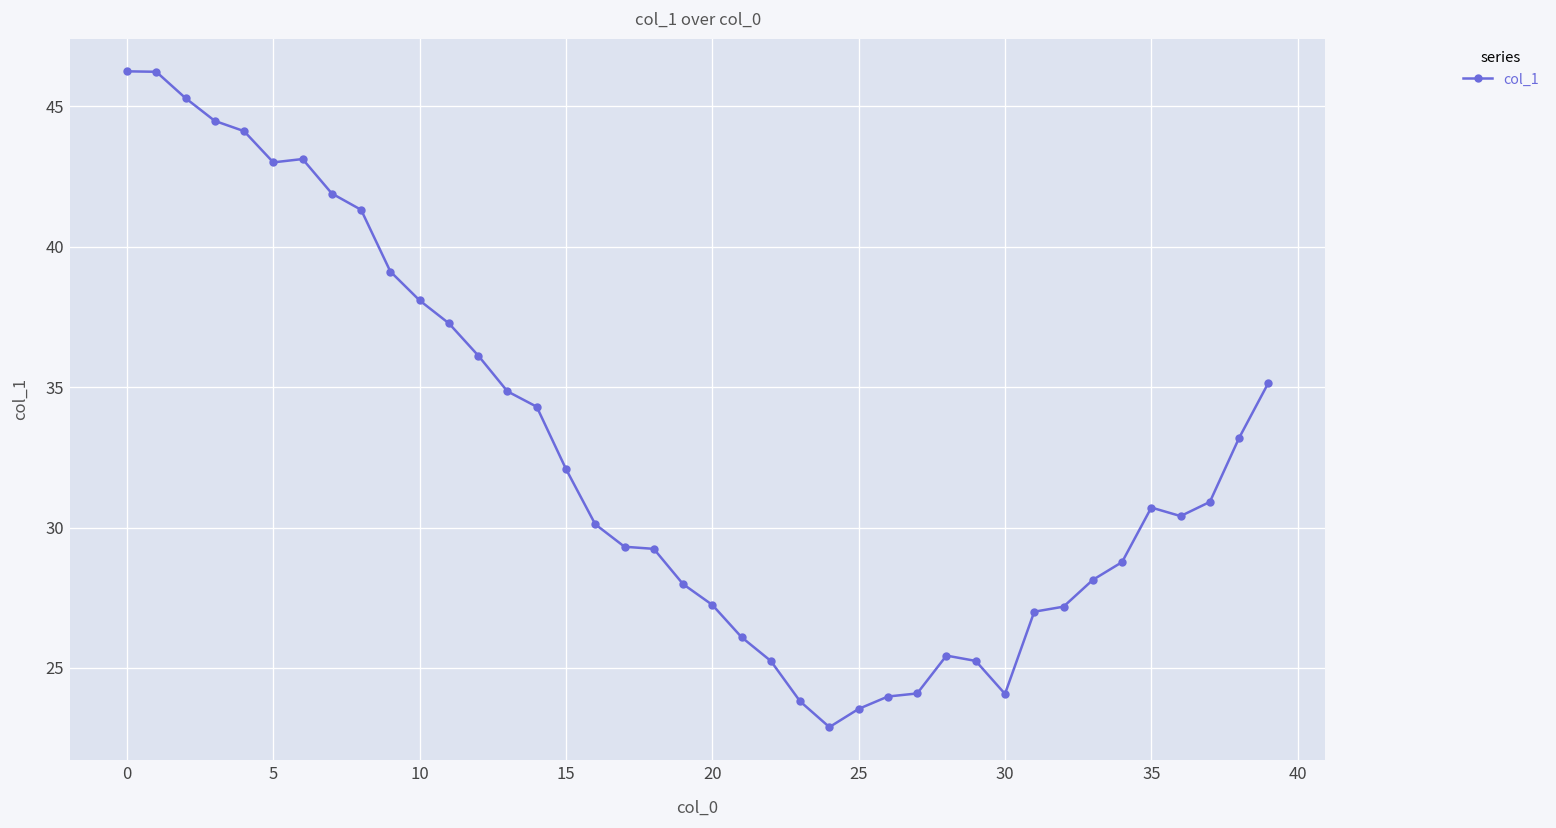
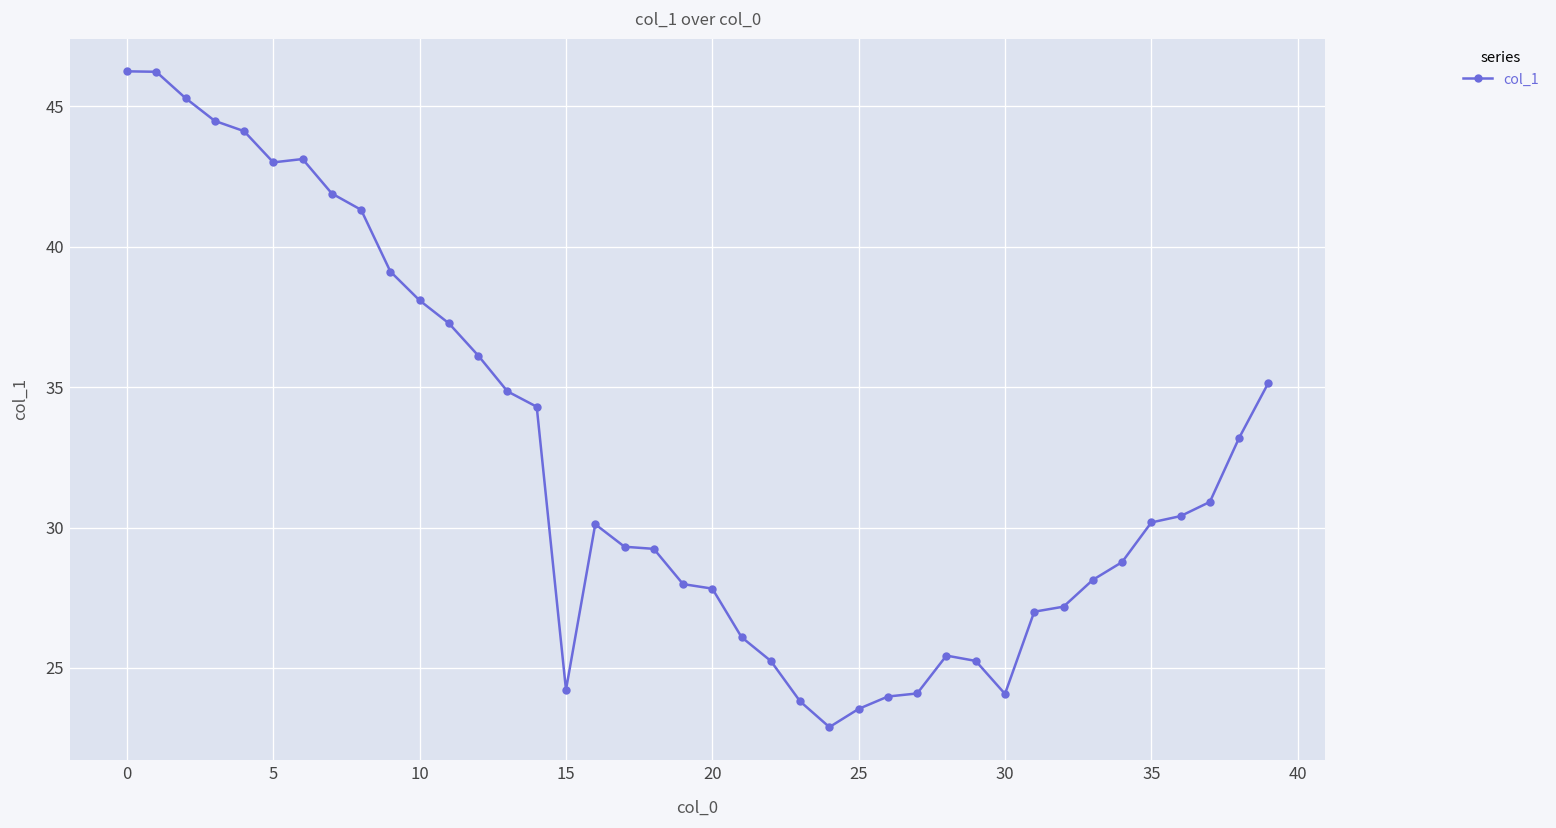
15: 32.1 -> 24.2
20: 27.2 -> 27.8
35: 30.7 -> 30.2
